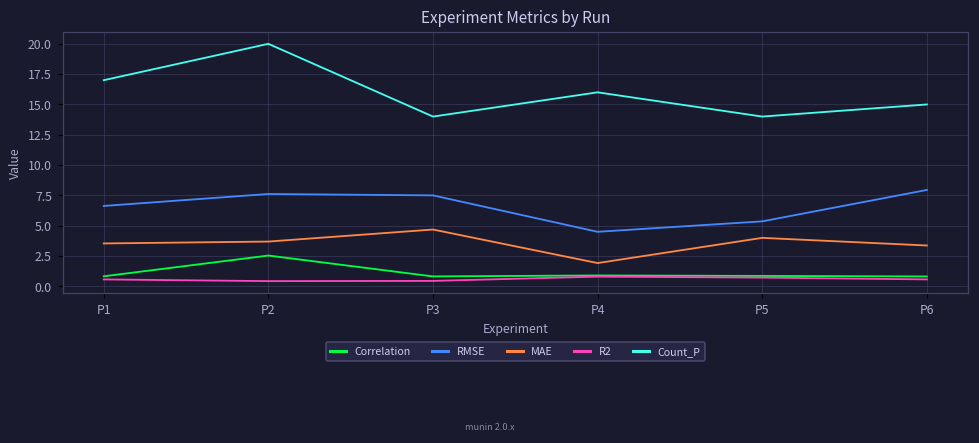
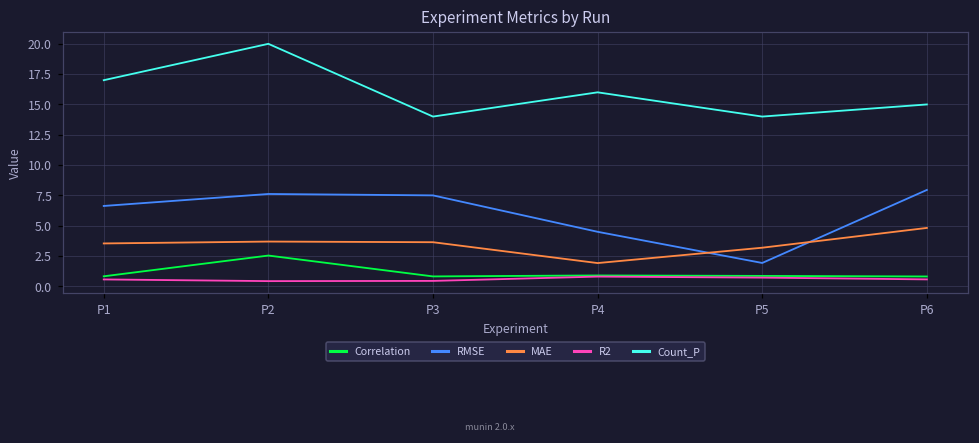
MAE, P3: 4.7 -> 3.6
RMSE, P5: 5.4 -> 1.9
MAE, P5: 4.0 -> 3.2
MAE, P6: 3.4 -> 4.8
